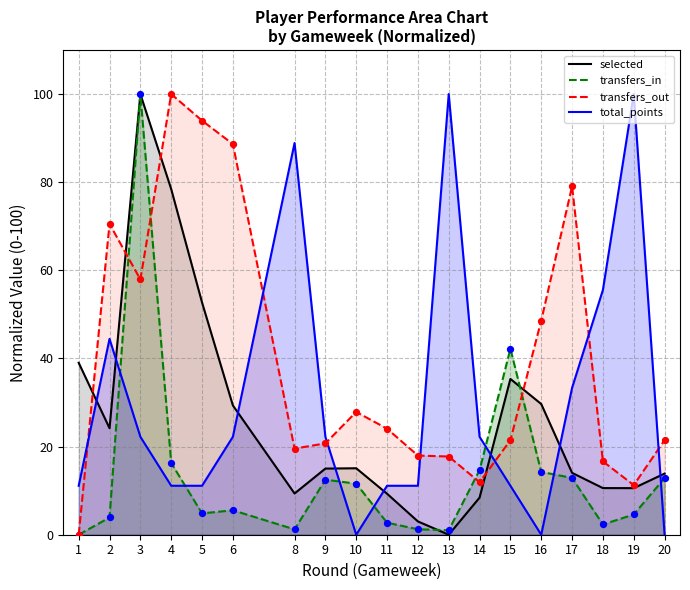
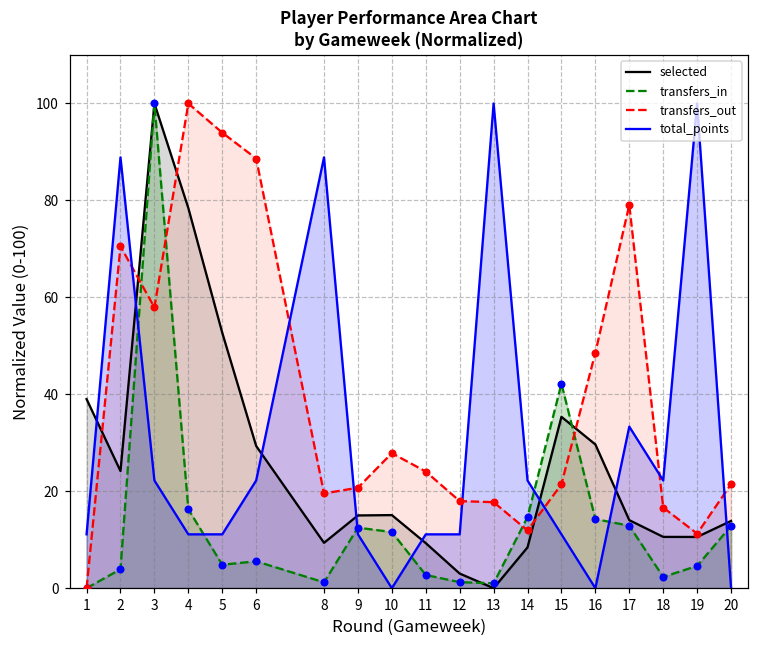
total_points, 2: 44 -> 89
total_points, 9: 22 -> 11
total_points, 18: 56 -> 22
